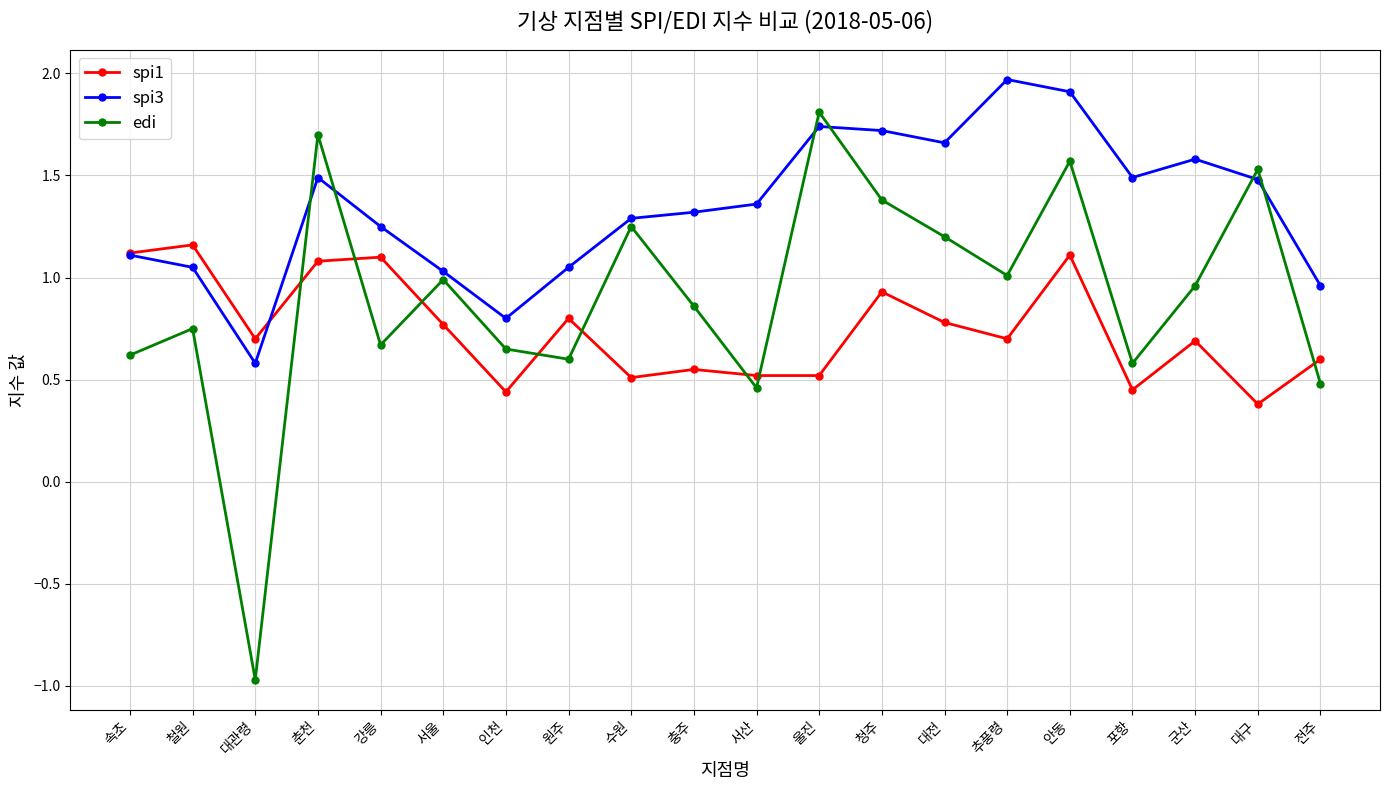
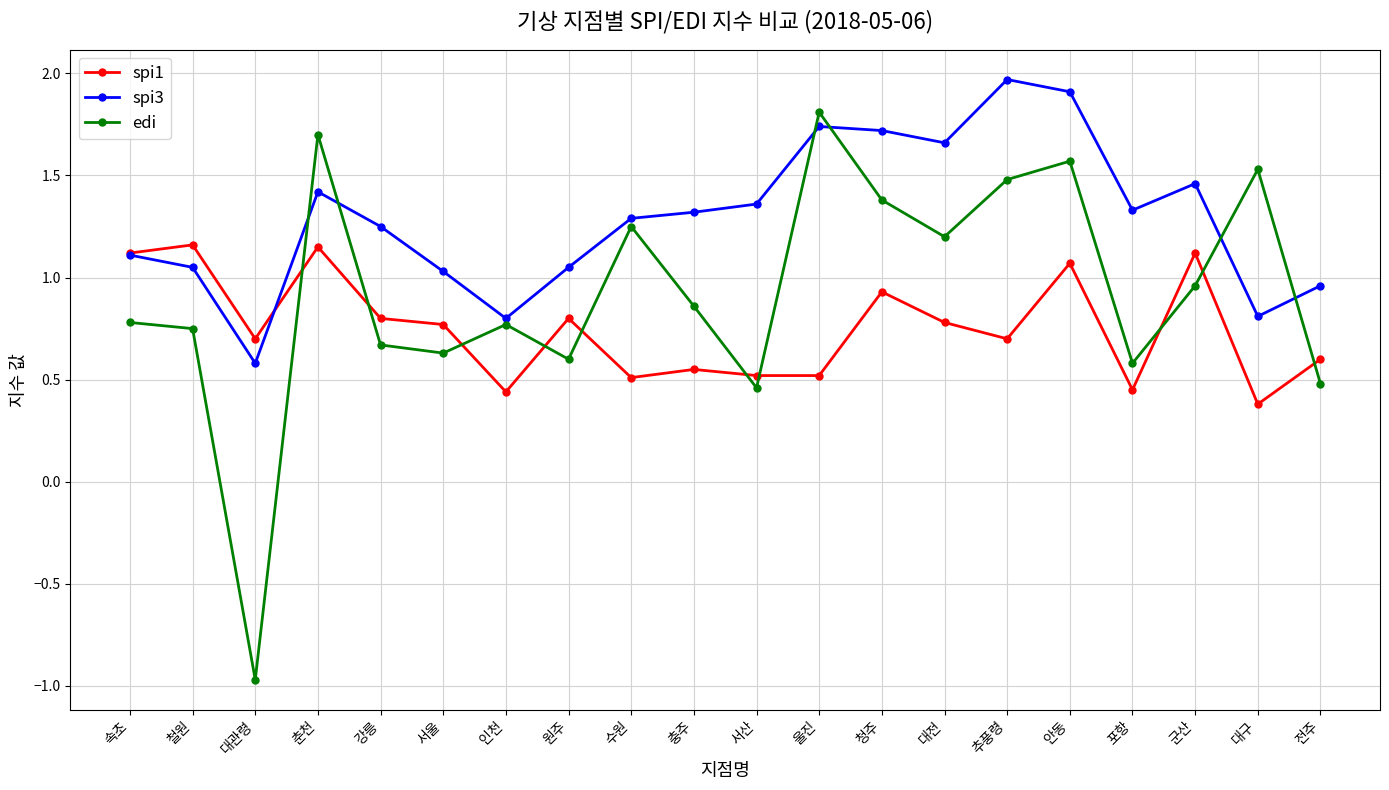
edi, 속초: 0.62 -> 0.78
spi1, 춘천: 1.08 -> 1.15
spi3, 춘천: 1.49 -> 1.42
spi1, 강릉: 1.1 -> 0.8
edi, 서울: 0.99 -> 0.63
edi, 인천: 0.65 -> 0.77
edi, 추풍령: 1.01 -> 1.48
spi1, 안동: 1.11 -> 1.07
spi3, 포항: 1.49 -> 1.33
spi1, 군산: 0.69 -> 1.12
spi3, 군산: 1.58 -> 1.46
spi3, 대구: 1.48 -> 0.81
